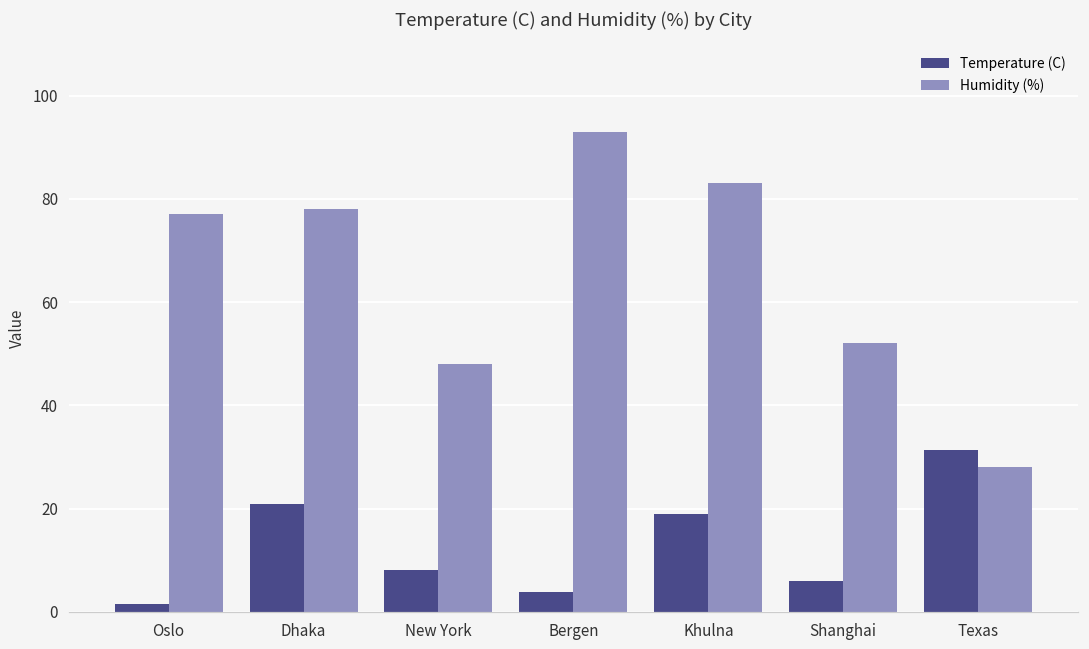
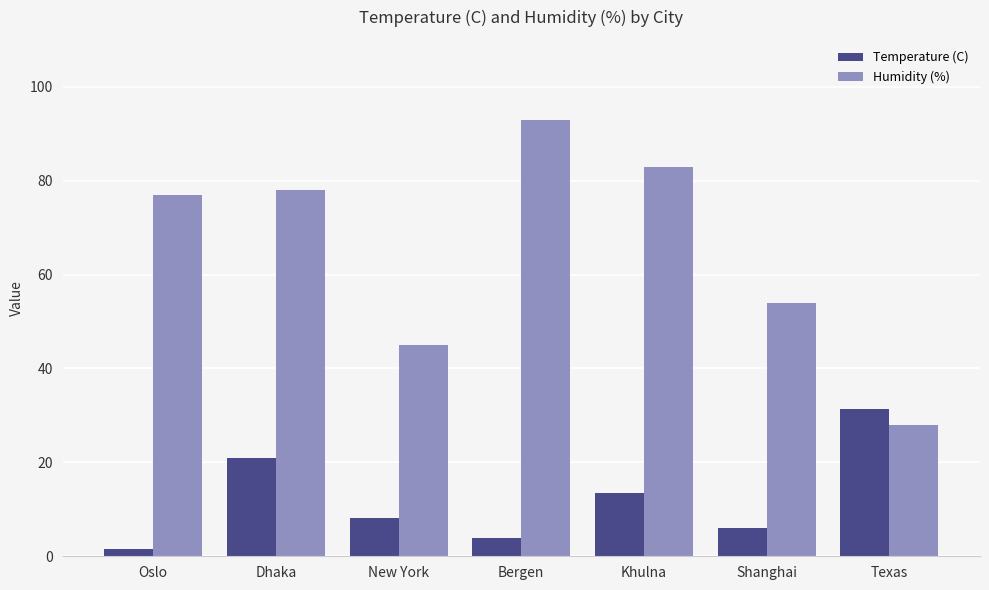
Humidity (%), New York: 48 -> 45
Temperature (C), Khulna: 19 -> 13
Humidity (%), Shanghai: 52 -> 54
